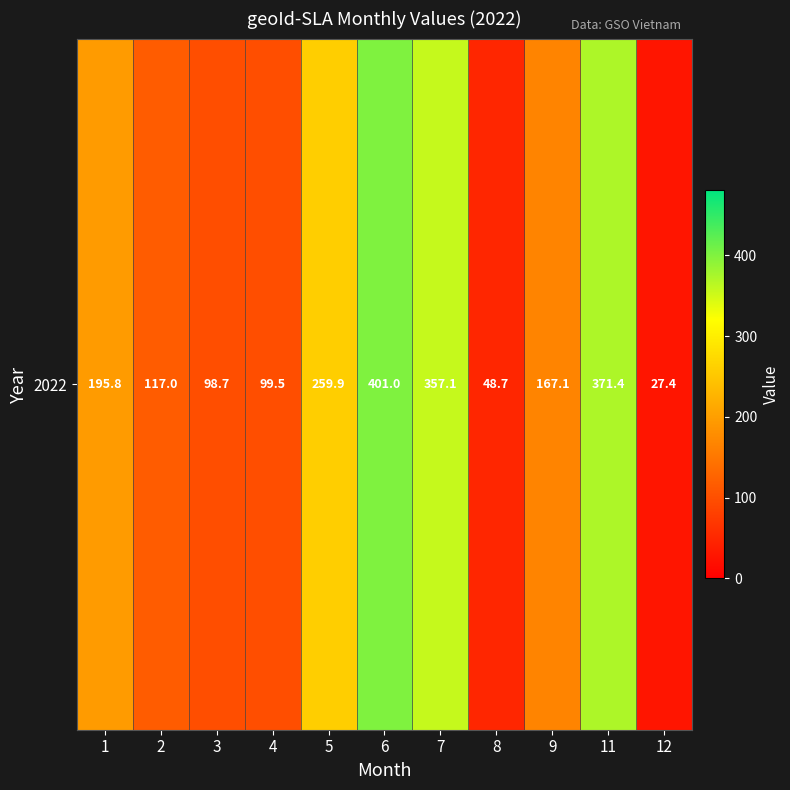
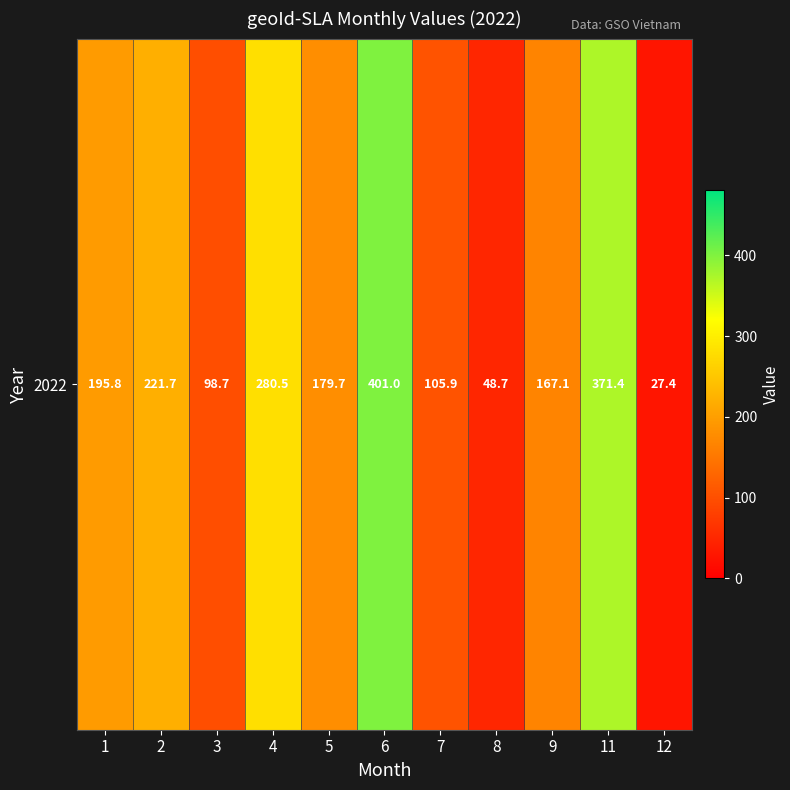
2022, 2: 117.0 -> 221.7
2022, 4: 99.5 -> 280.5
2022, 5: 259.9 -> 179.7
2022, 7: 357.1 -> 105.9
